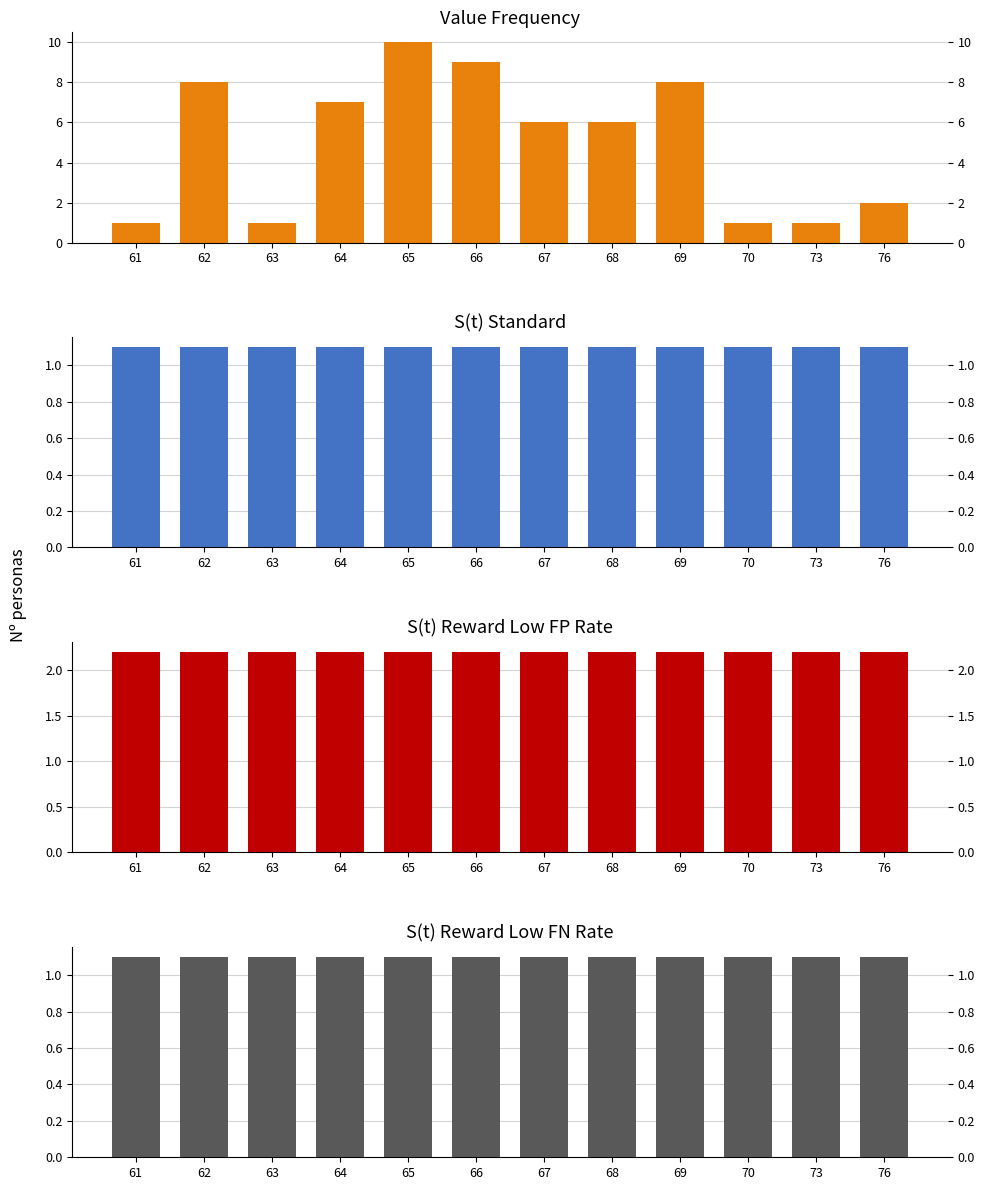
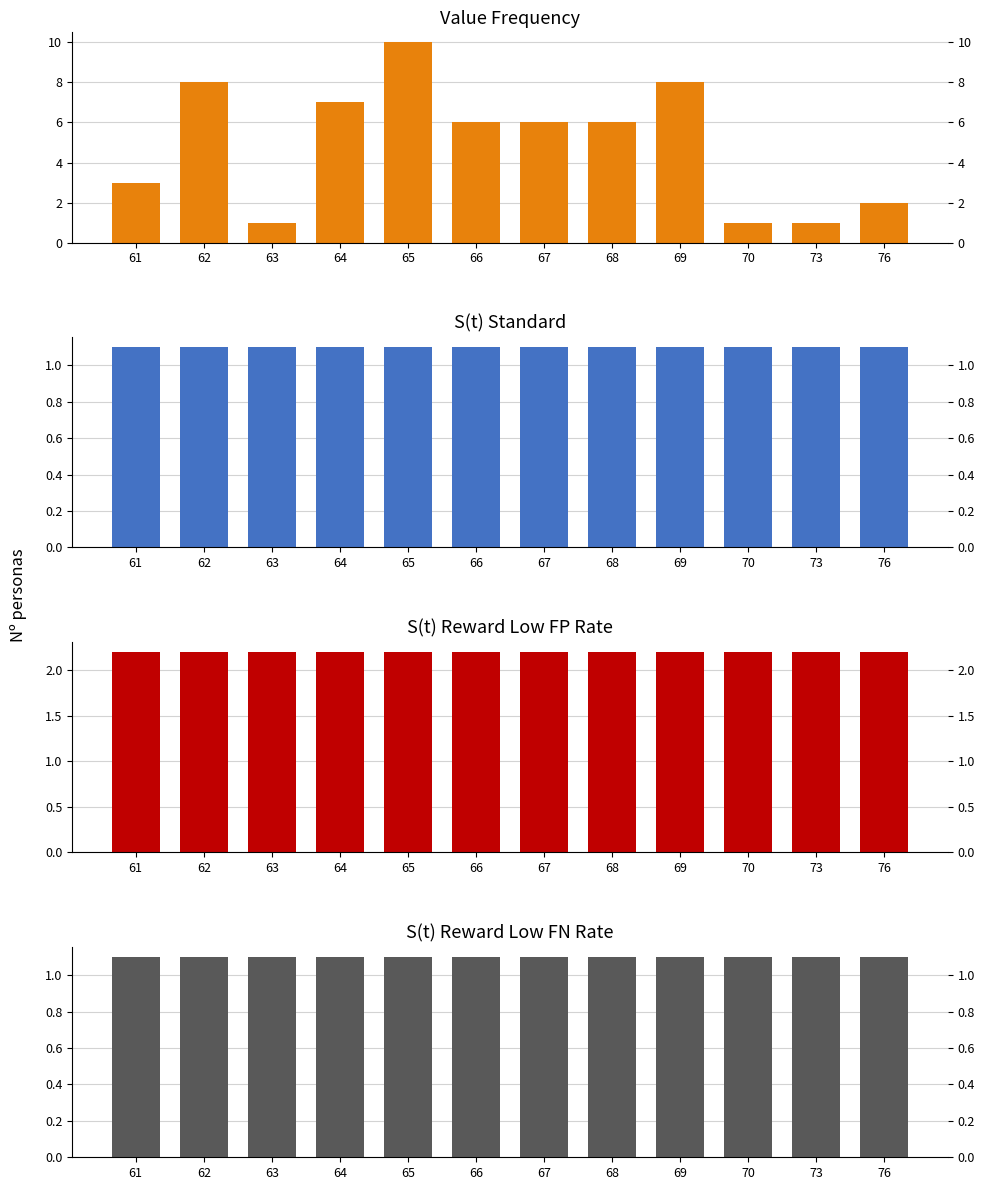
Value Frequency, 61: 1 -> 3
Value Frequency, 66: 9 -> 6
